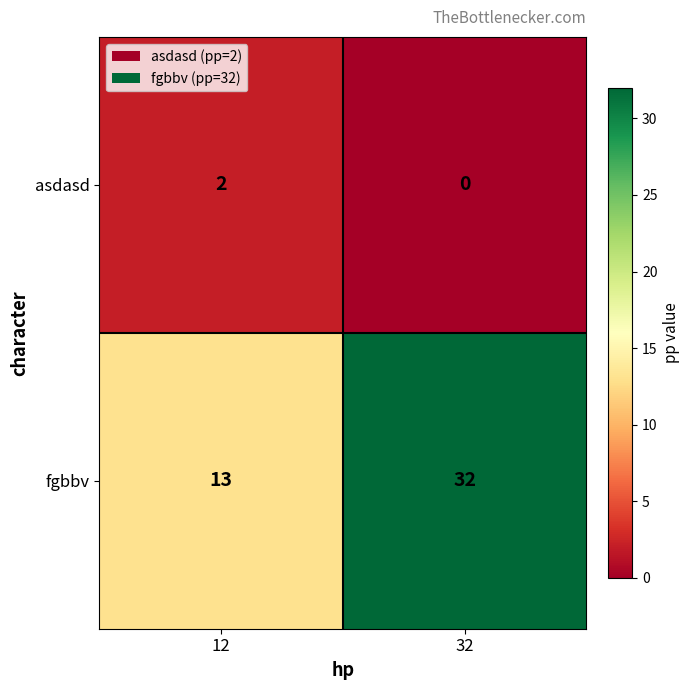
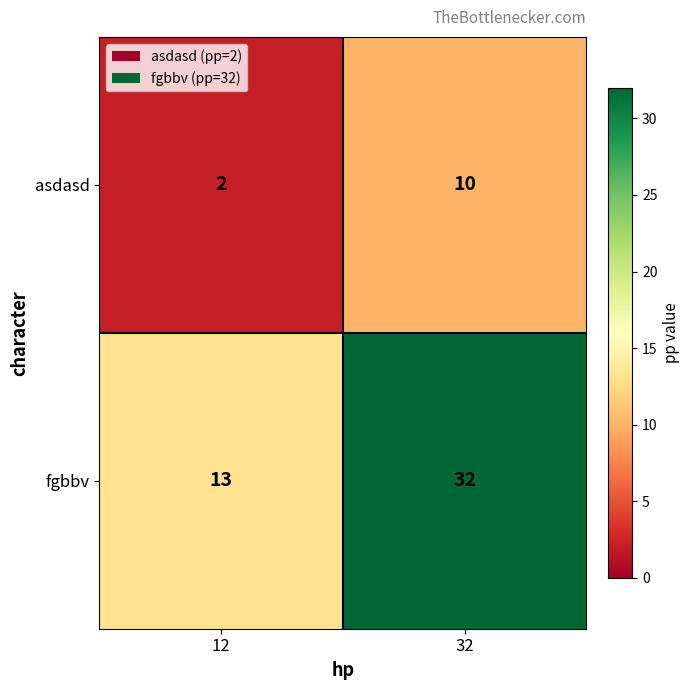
asdasd, 32: 0 -> 10
